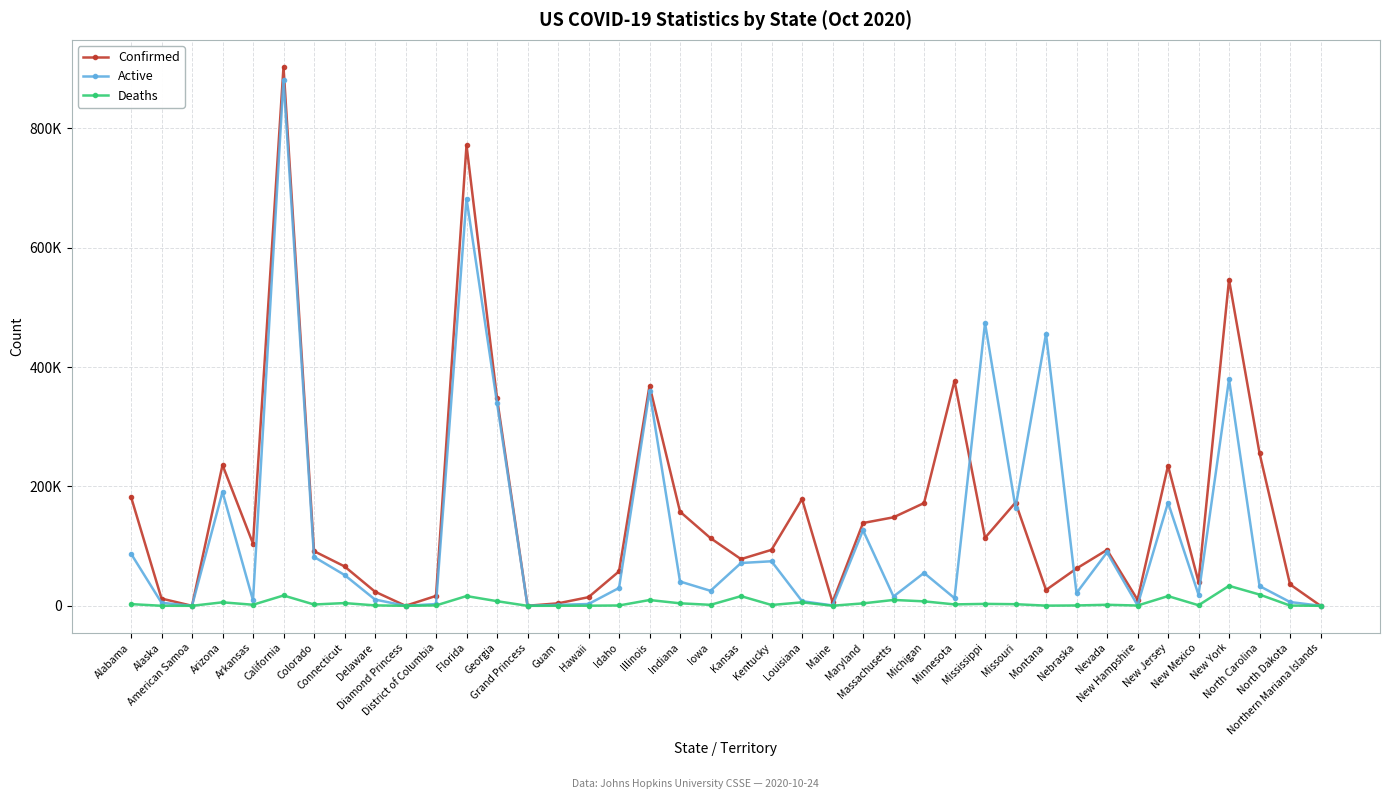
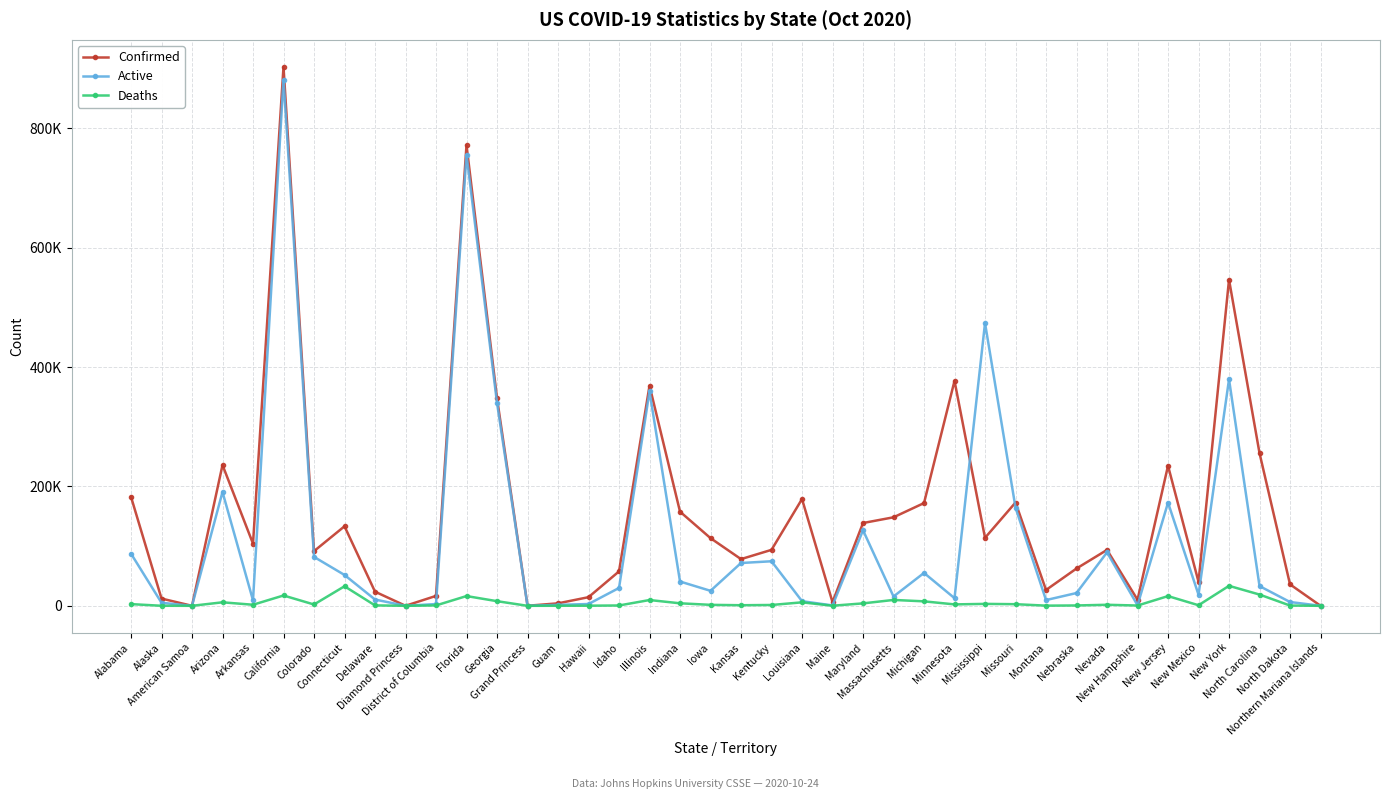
Confirmed, Connecticut: 70000 -> 130000
Deaths, Connecticut: 0 -> 30000
Active, Florida: 680000 -> 760000
Deaths, Kansas: 20000 -> 0
Active, Montana: 460000 -> 10000
